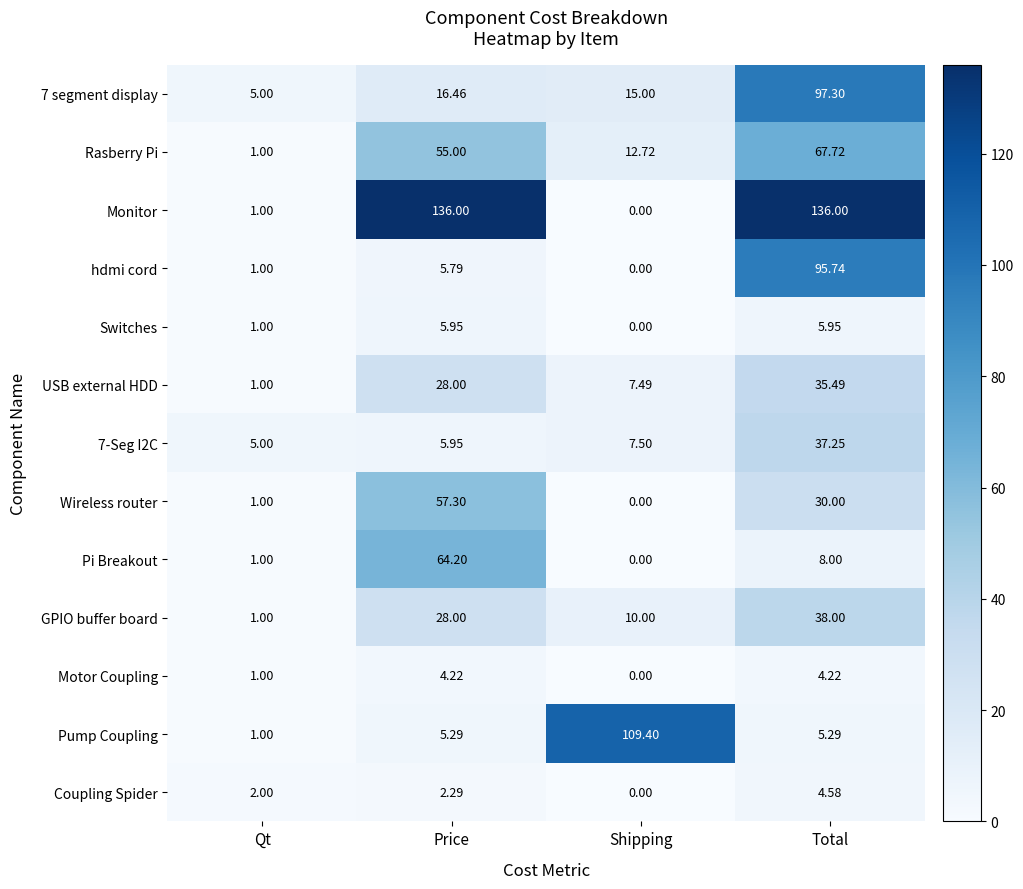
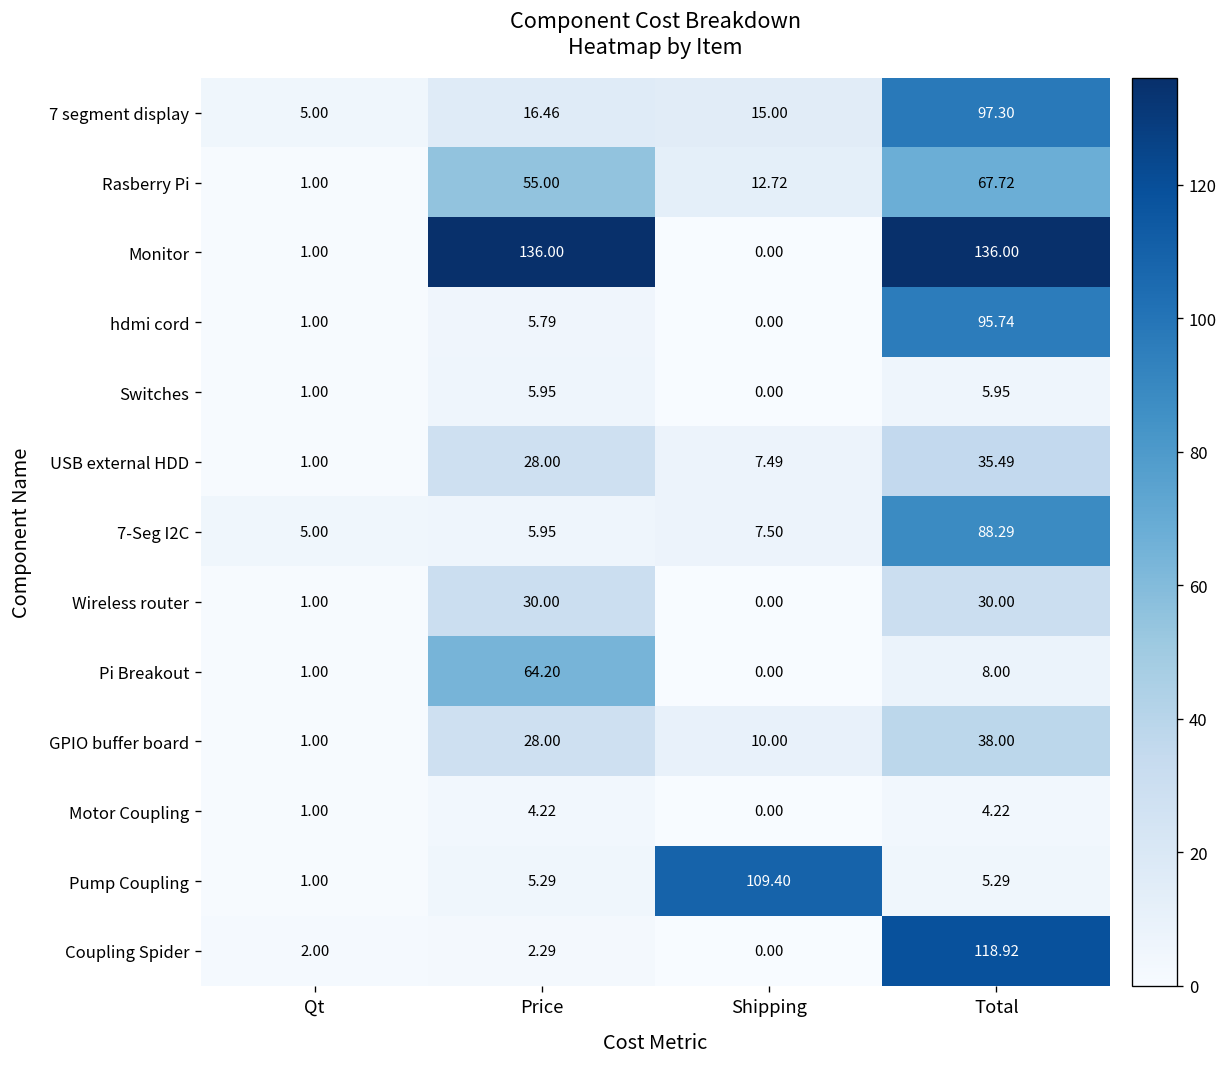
7-Seg I2C, Total: 37.25 -> 88.29
Wireless router, Price: 57.30 -> 30.00
Coupling Spider, Total: 4.58 -> 118.92
